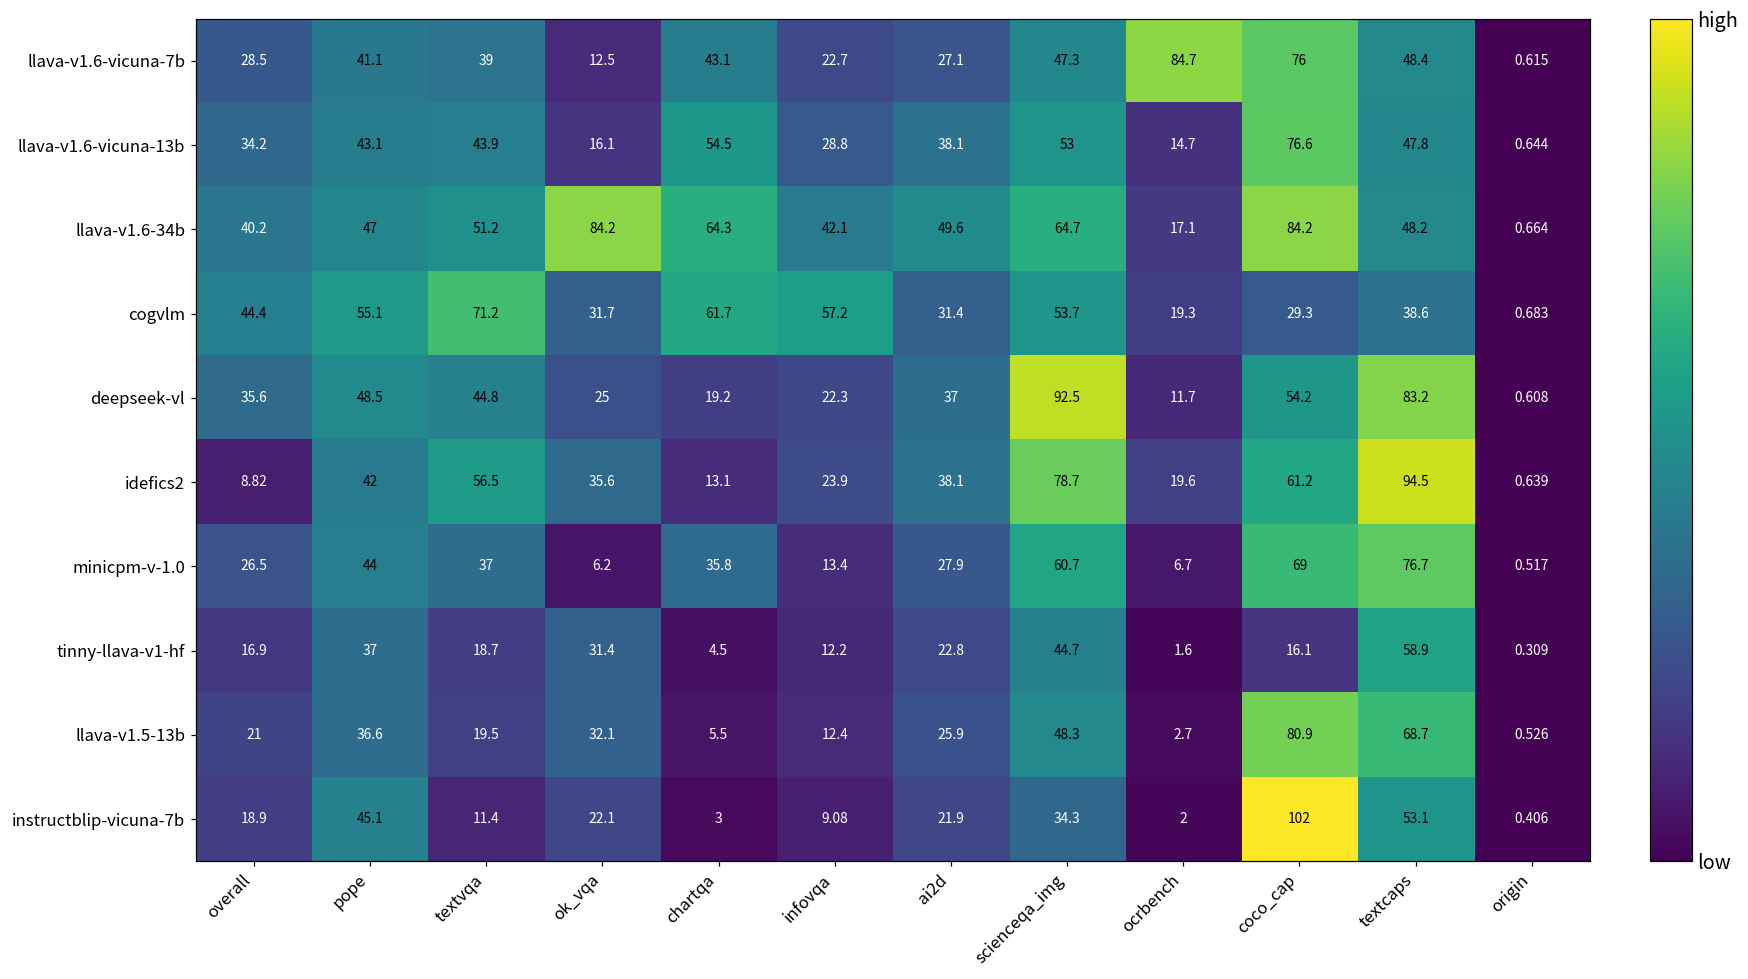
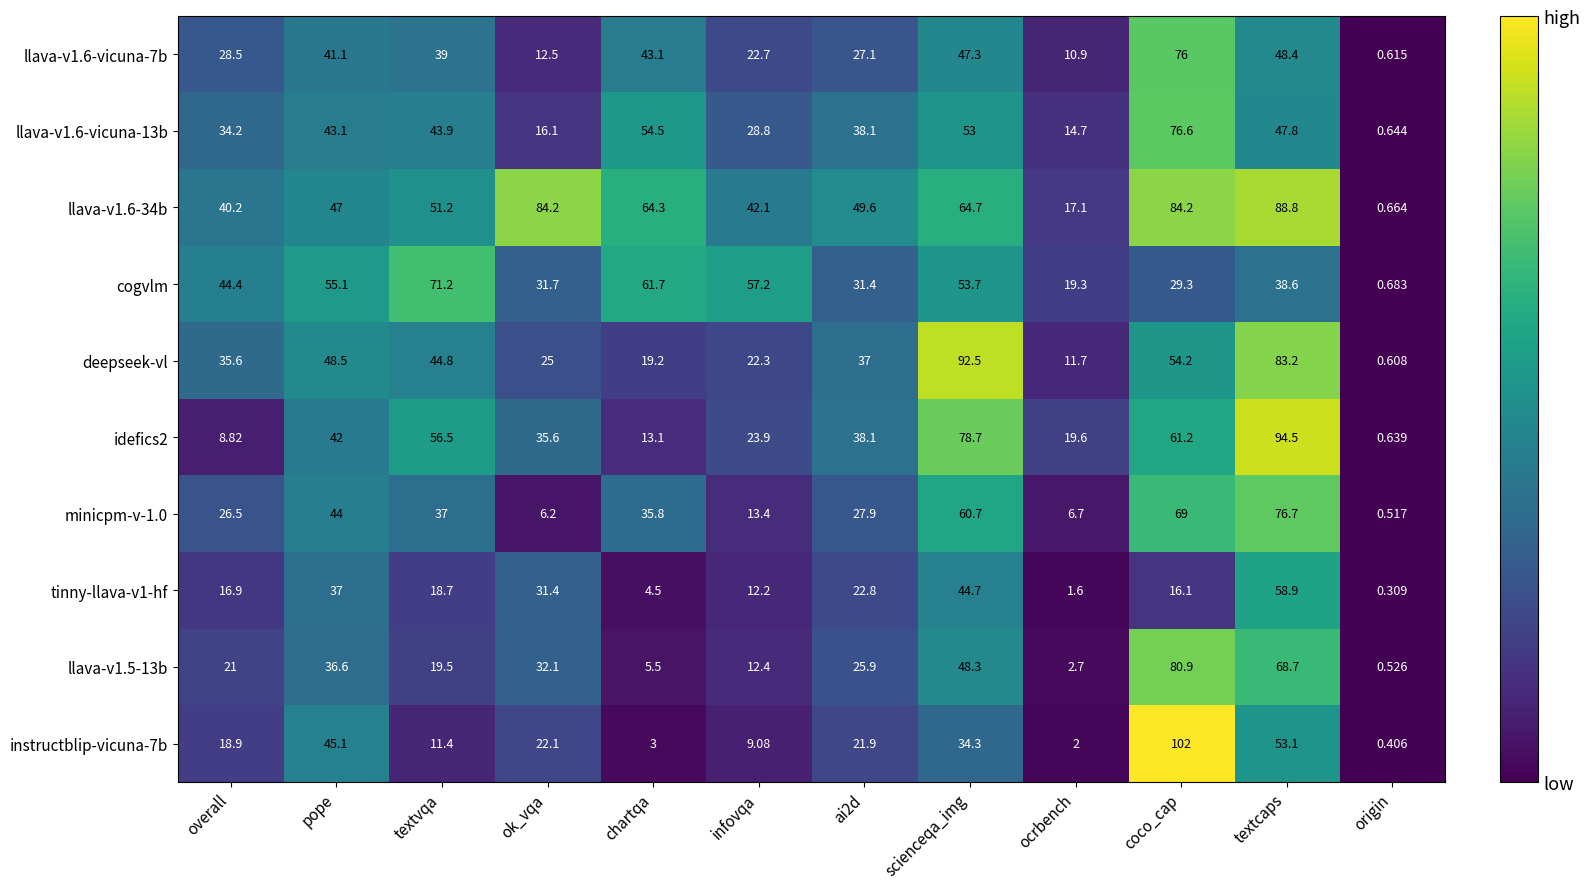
llava-v1.6-vicuna-7b, ocrbench: 84.7 -> 10.9
llava-v1.6-34b, textcaps: 48.2 -> 88.8
